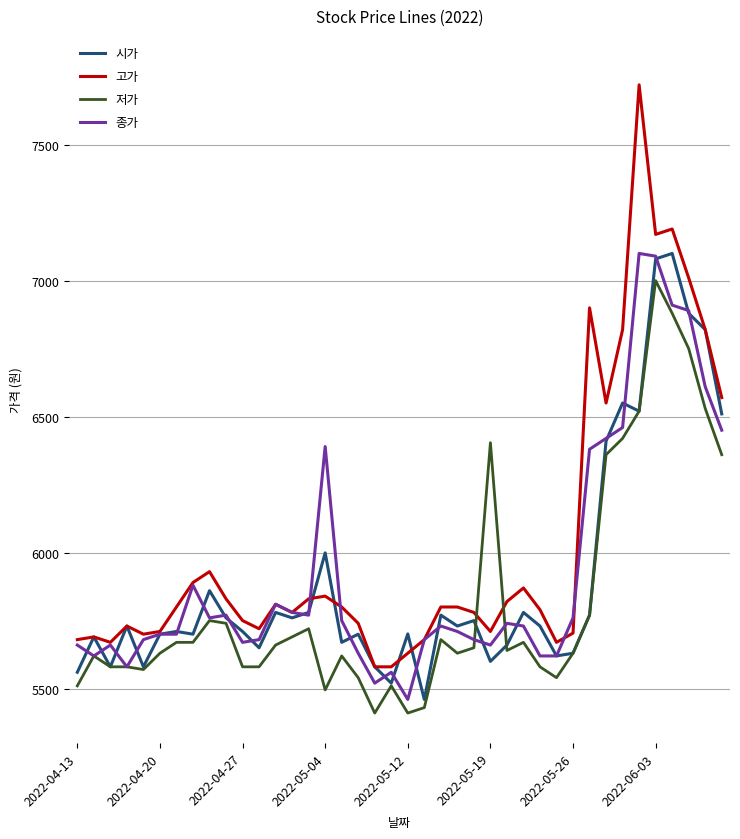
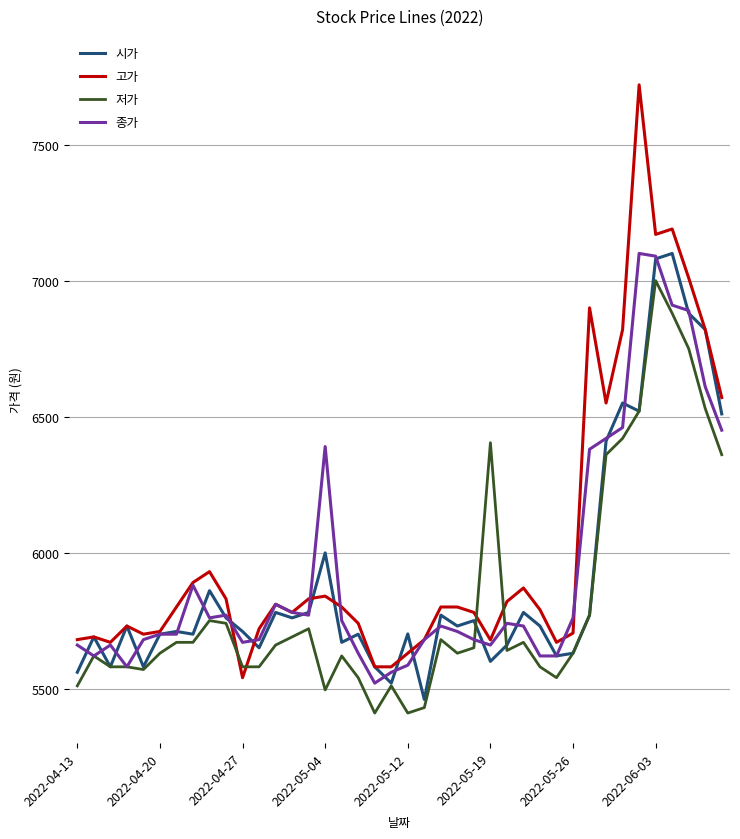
고가, 2022-04-27: 5750 -> 5540
종가, 2022-05-12: 5460 -> 5590
고가, 2022-05-19: 5710 -> 5680
